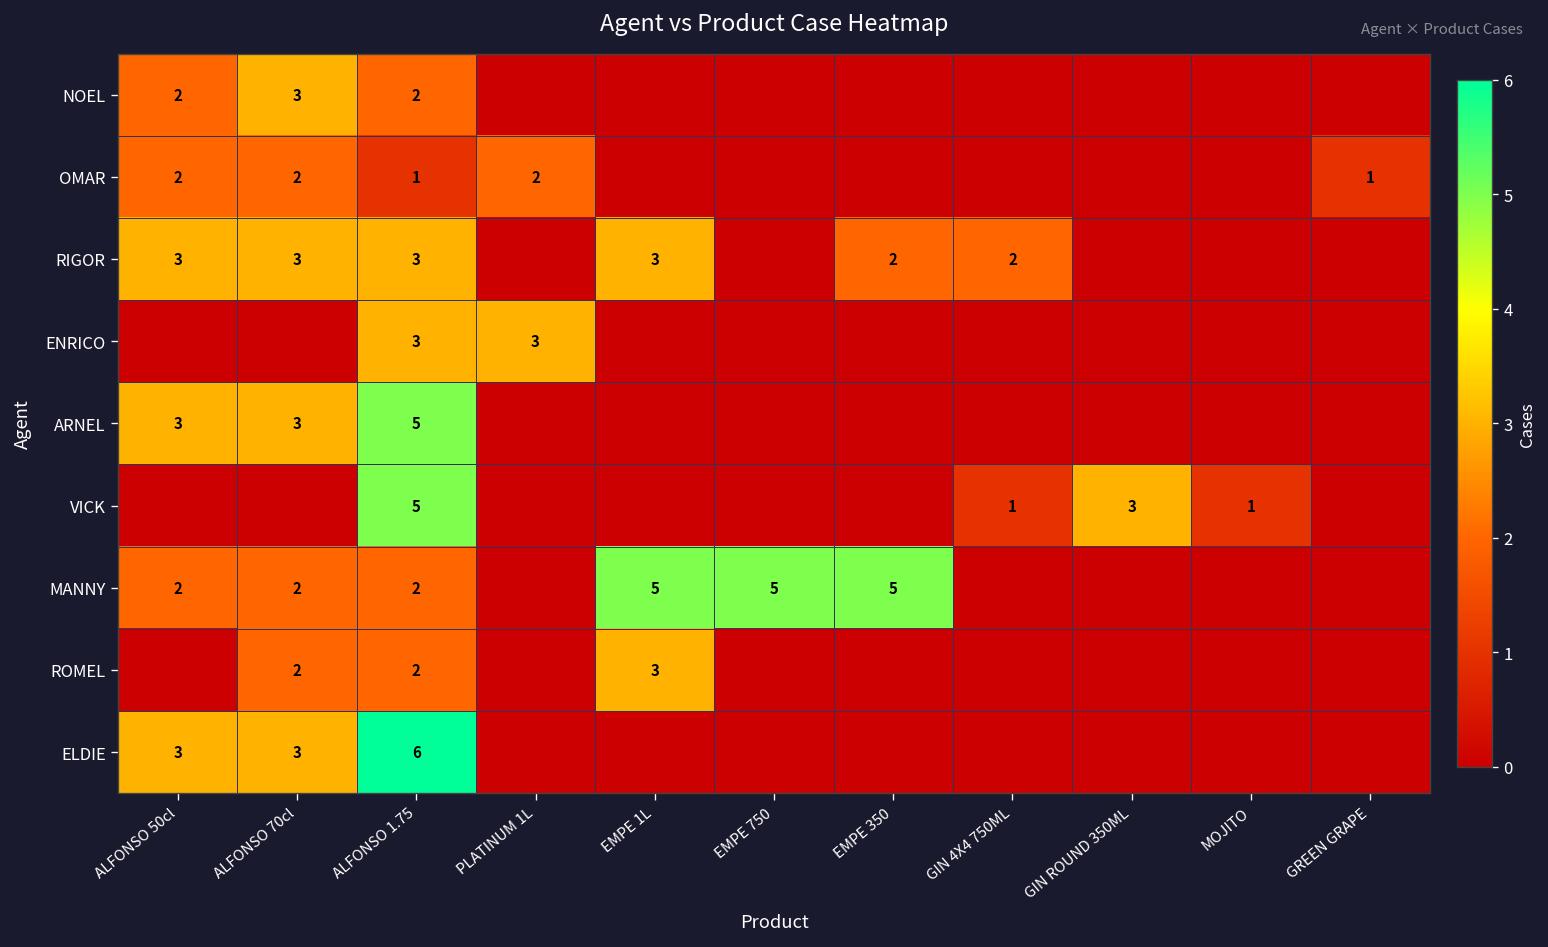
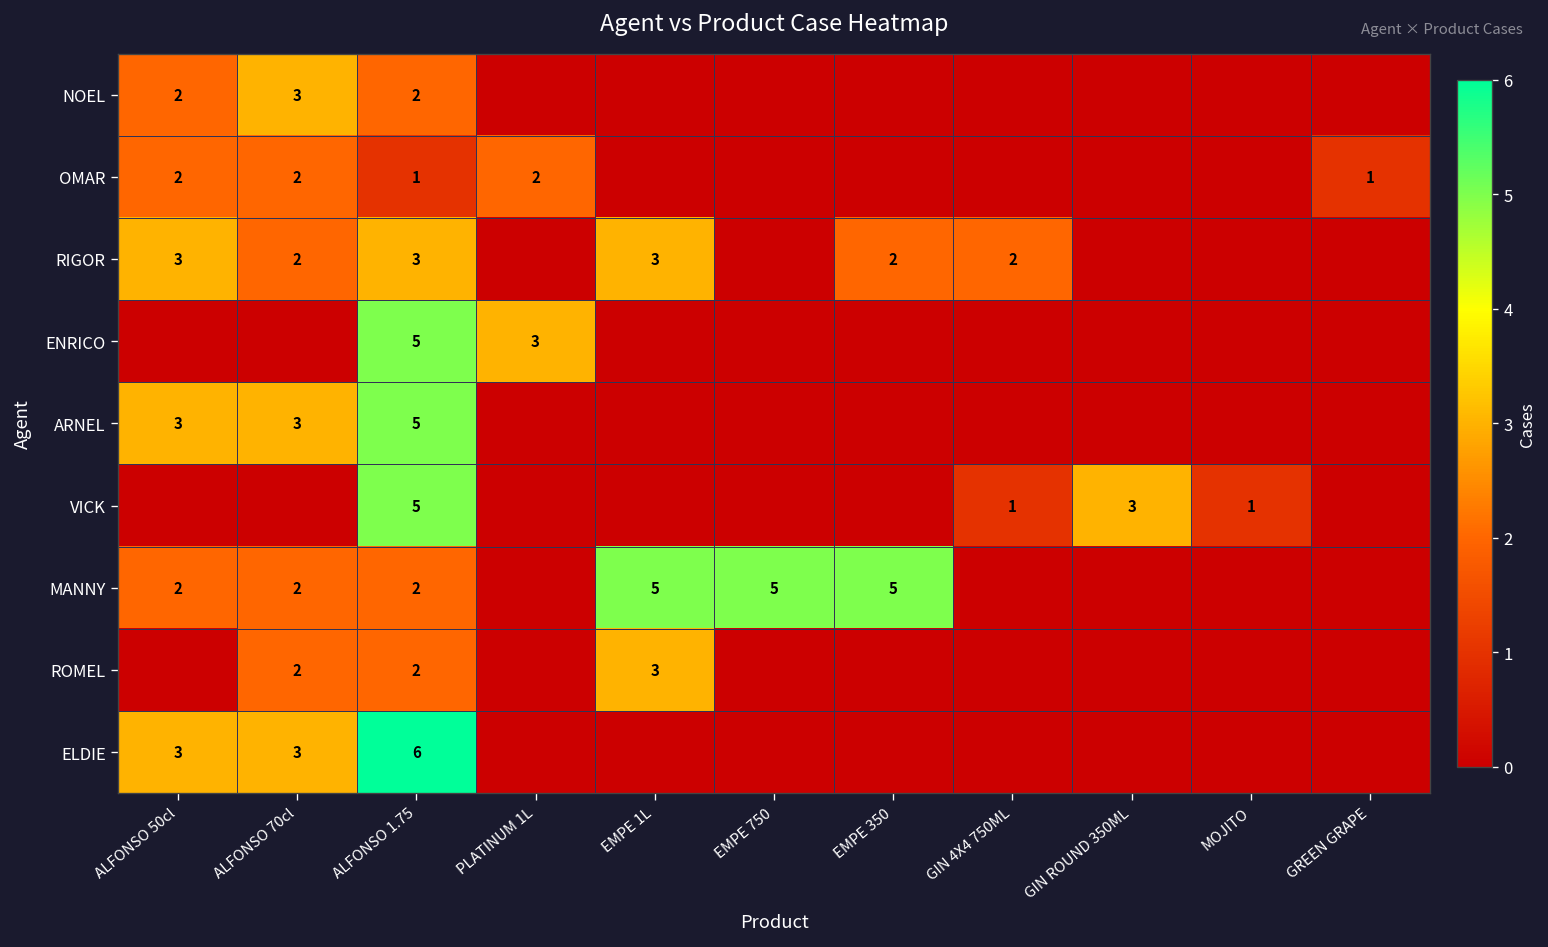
RIGOR, ALFONSO 70cl: 3 -> 2
ENRICO, ALFONSO 1.75: 3 -> 5
